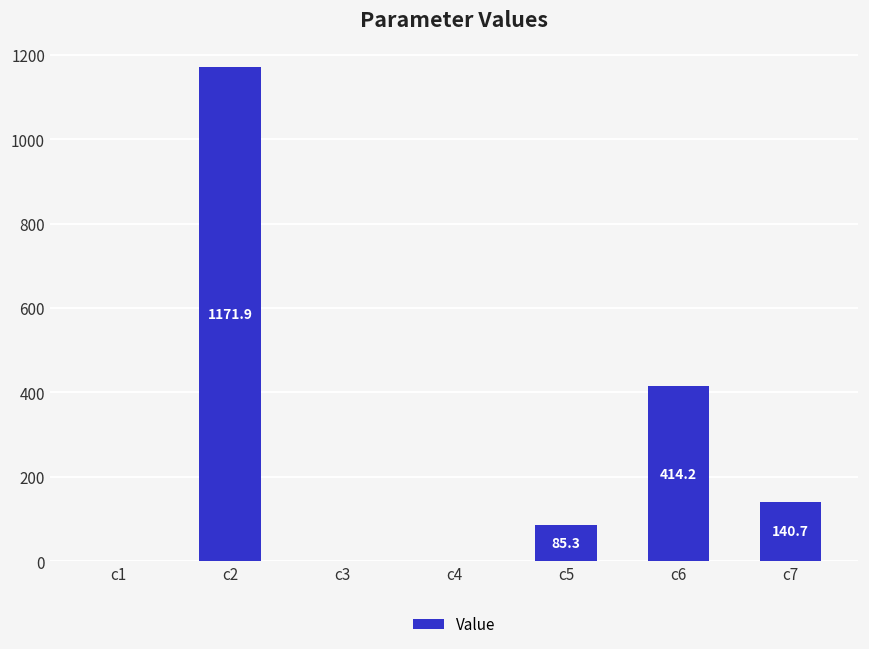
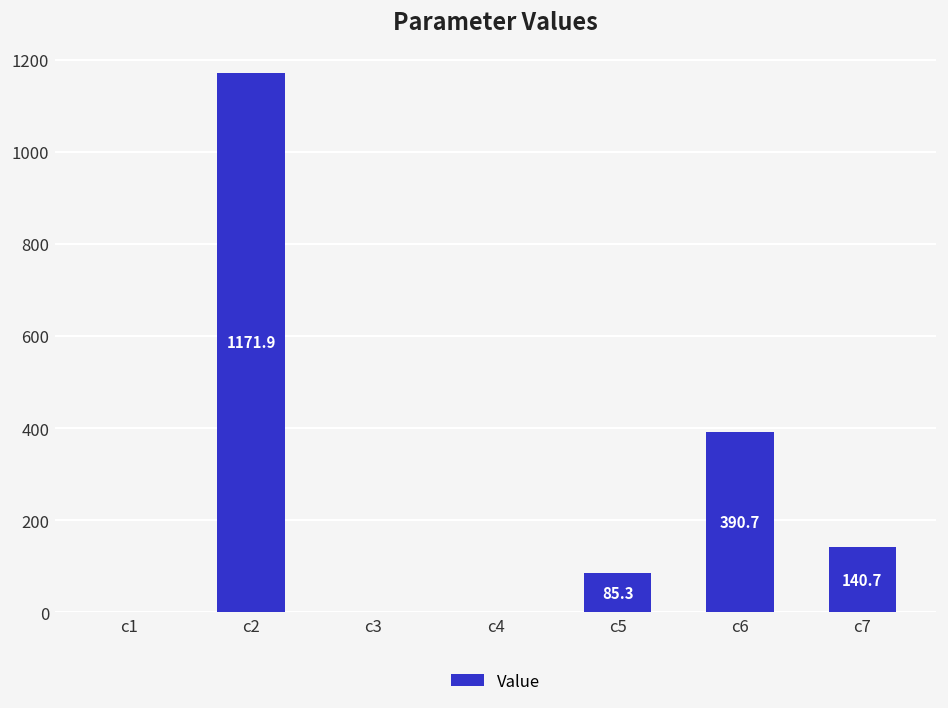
c6: 414.2 -> 390.7
